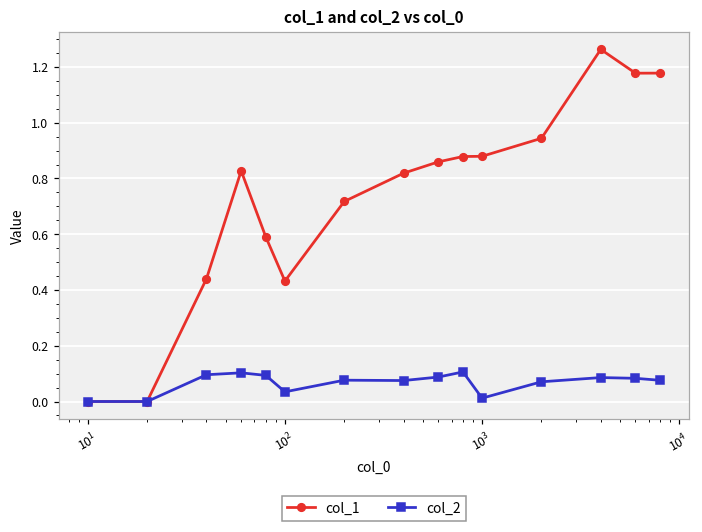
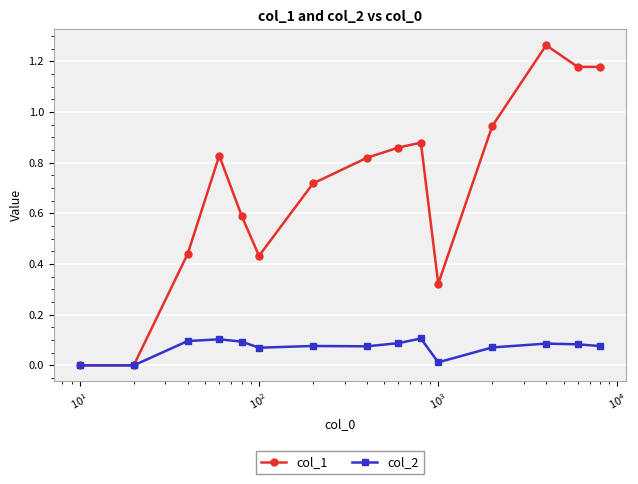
col_2, 10^2: 0.03 -> 0.07
col_1, 10^3: 0.88 -> 0.32
